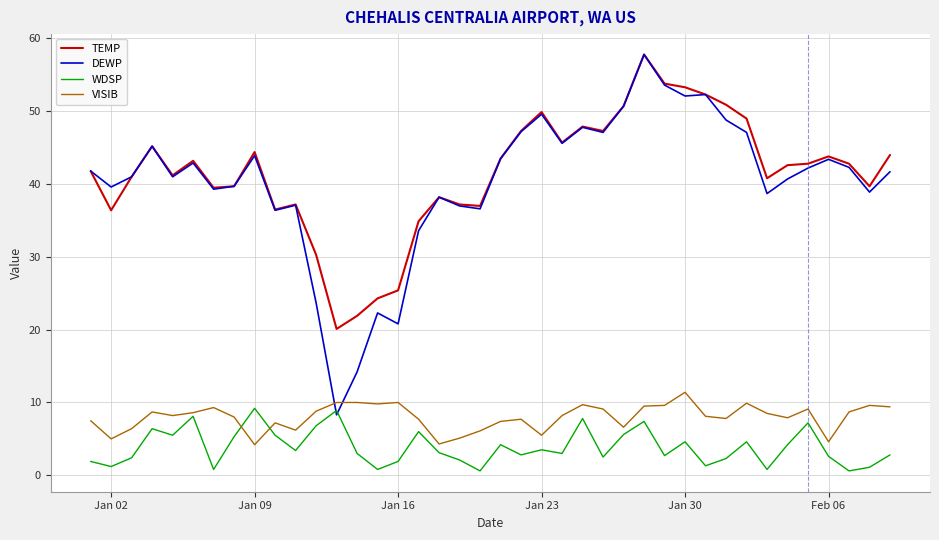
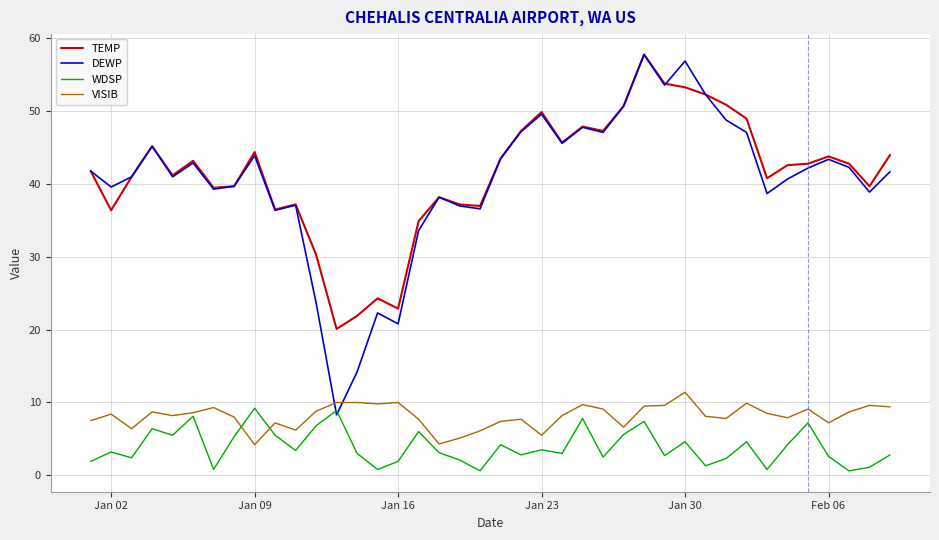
WDSP, Jan 02: 1 -> 3
VISIB, Jan 02: 5 -> 8
TEMP, Jan 16: 25 -> 23
DEWP, Jan 30: 52 -> 57
VISIB, Feb 06: 5 -> 7
